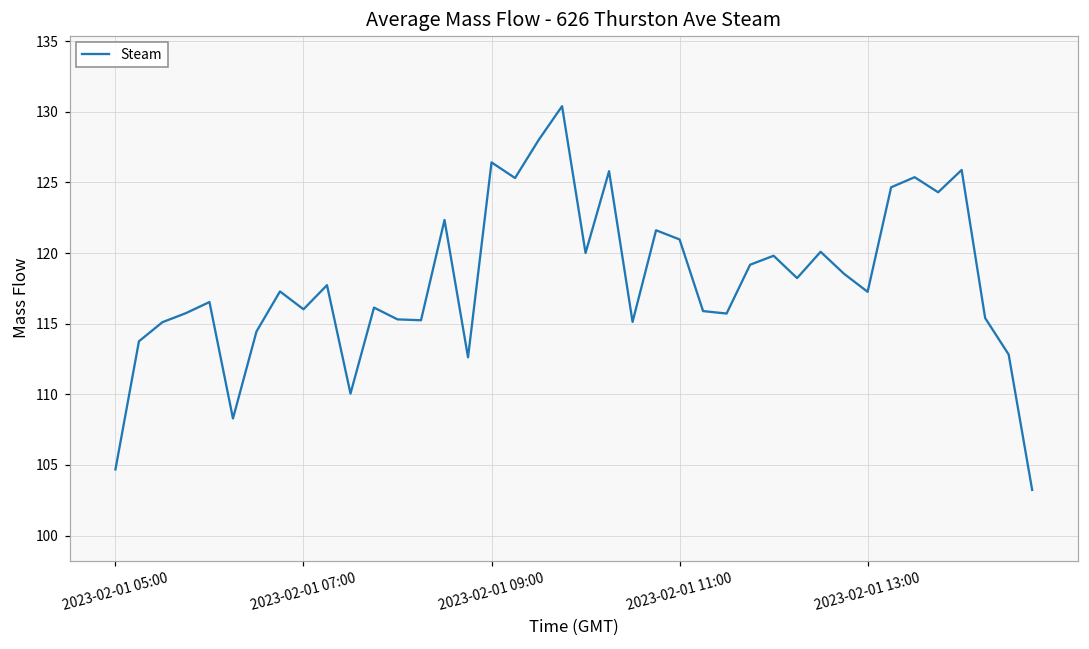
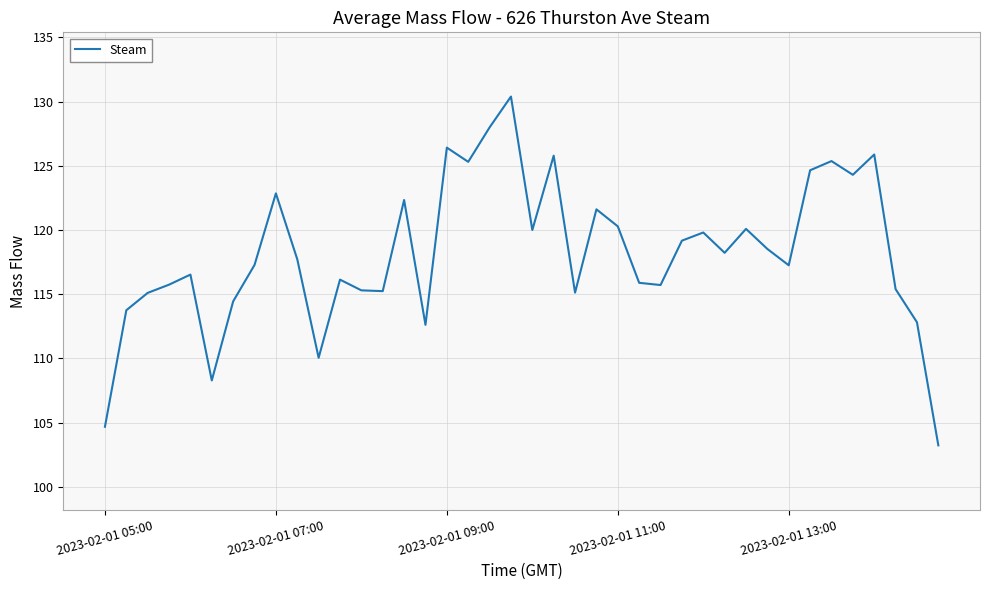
2023-02-01 07:00: 116.0 -> 122.9
2023-02-01 11:00: 121.0 -> 120.3
